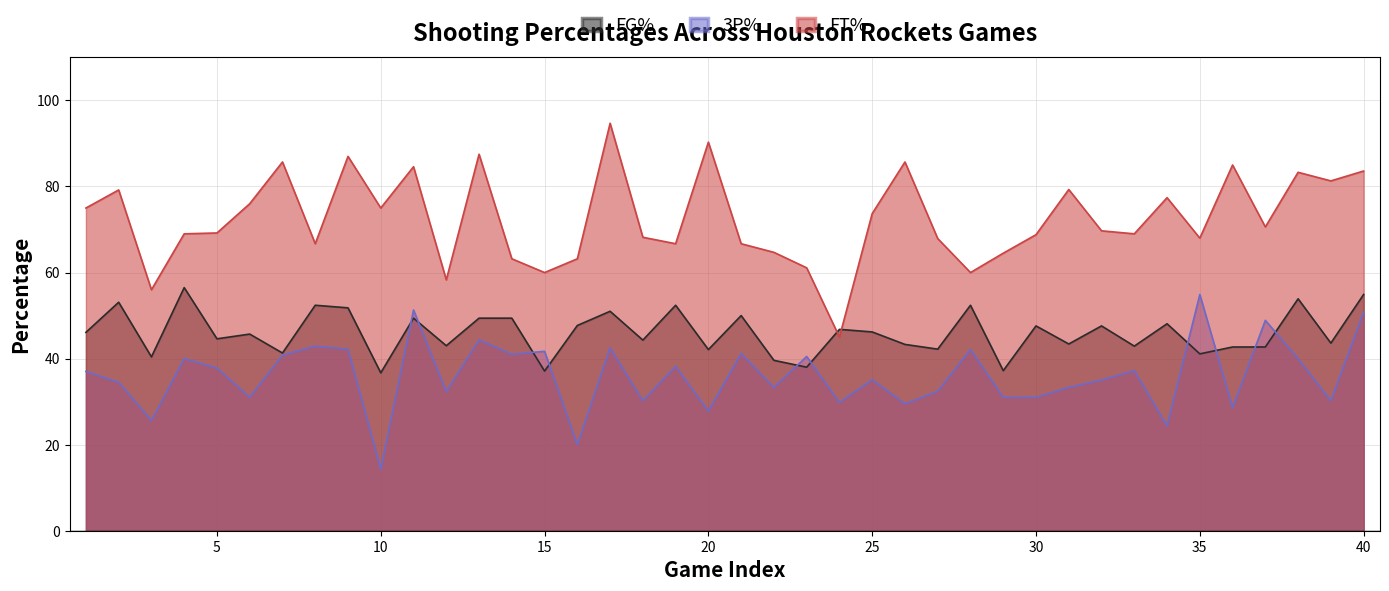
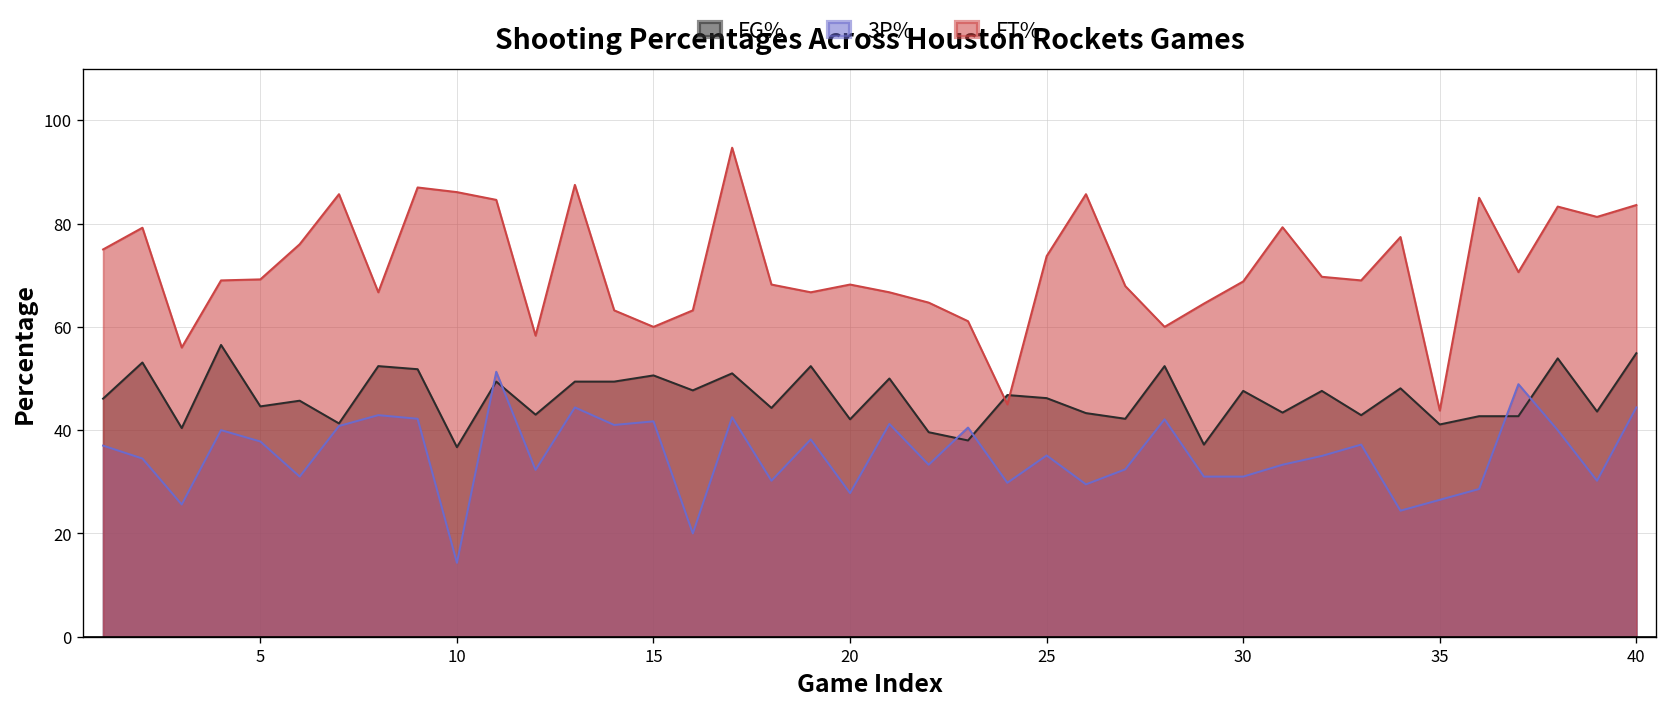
FT%, 10: 75 -> 86
FG%, 15: 37 -> 51
FT%, 20: 90 -> 68
3P%, 35: 55 -> 27
FT%, 35: 68 -> 44
3P%, 40: 51 -> 44
